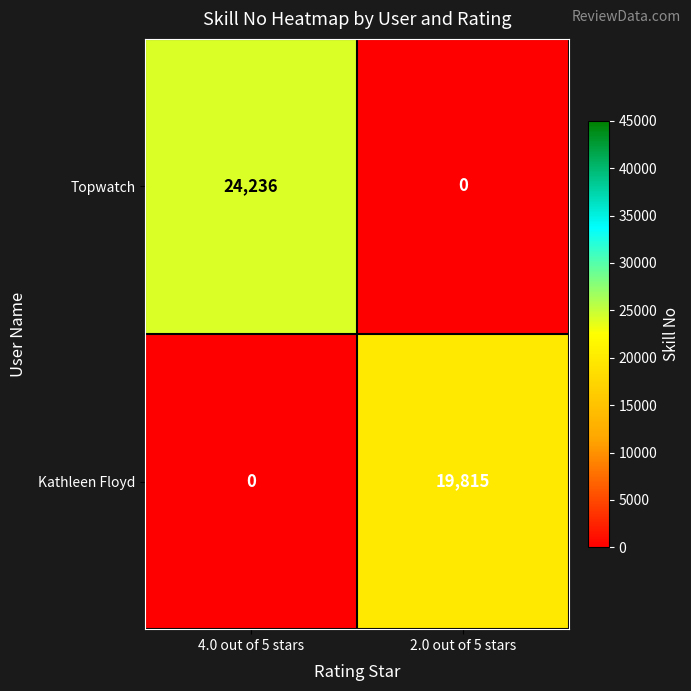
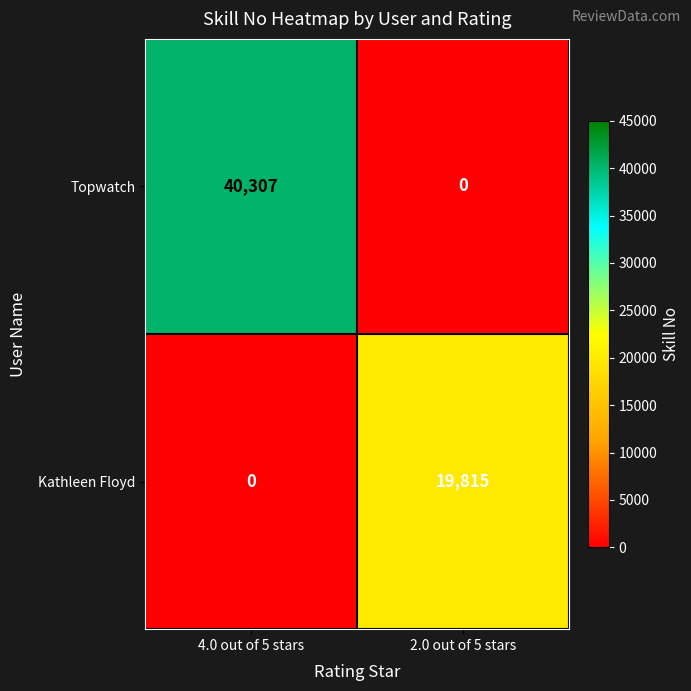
Topwatch, 4.0 out of 5 stars: 24,236 -> 40,307
